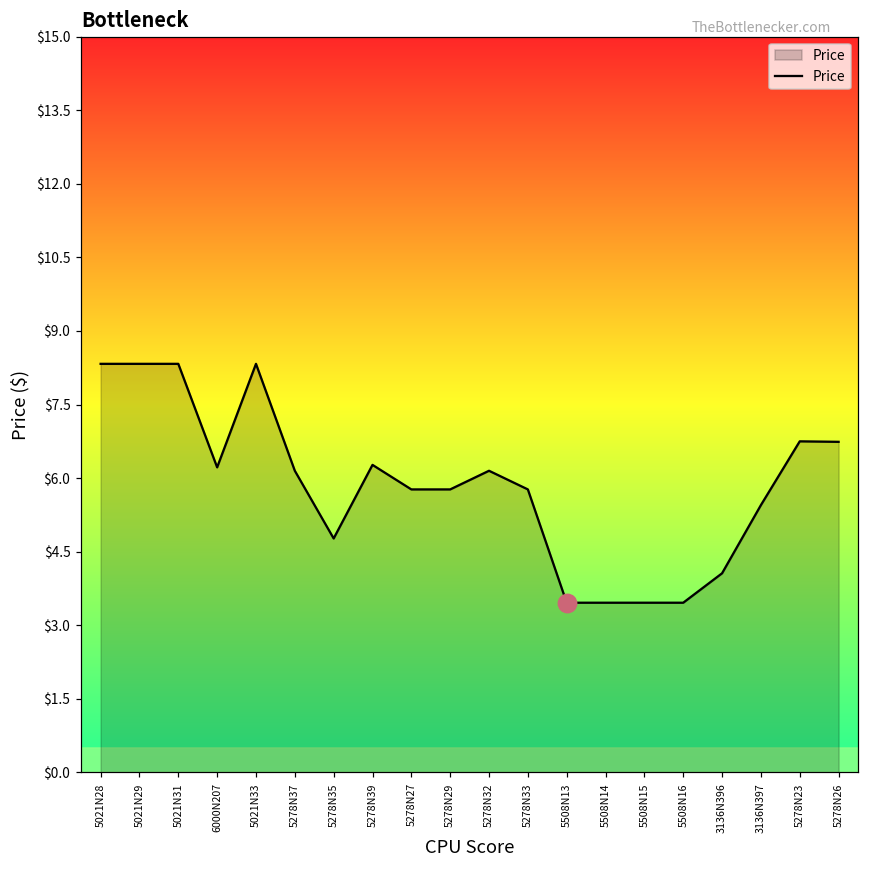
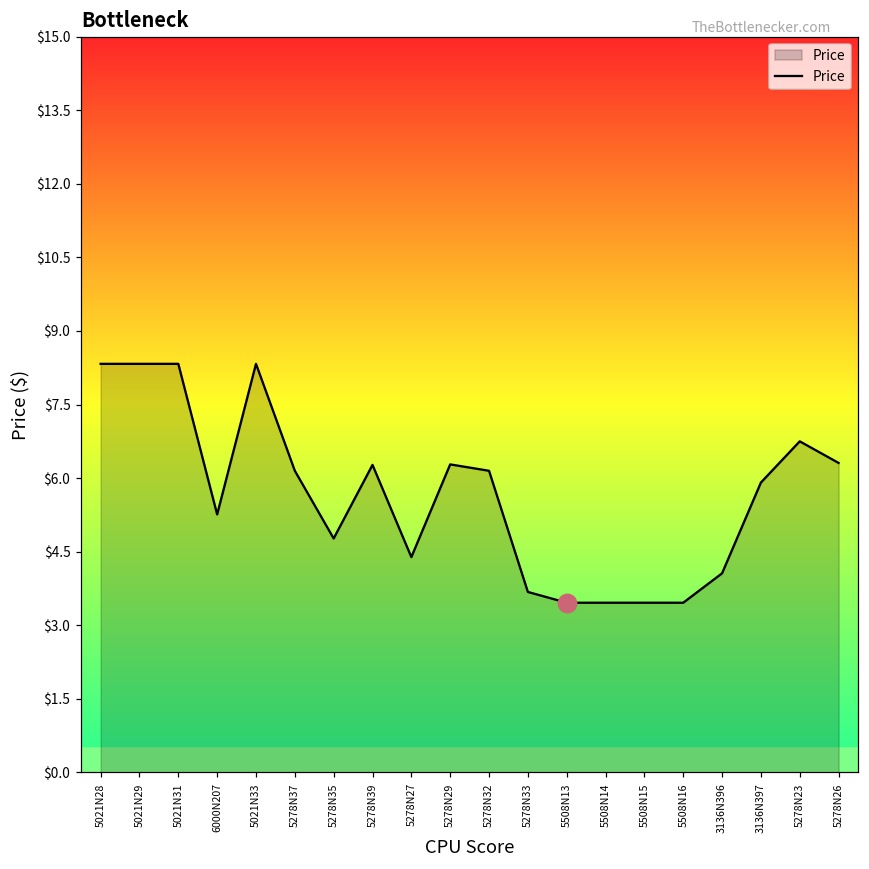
Price, 6000N207: $6.2 -> $5.3
Price, 5278N27: $5.8 -> $4.4
Price, 5278N29: $5.8 -> $6.3
Price, 5278N33: $5.8 -> $3.7
Price, 3136N397: $5.5 -> $5.9
Price, 5278N26: $6.7 -> $6.3
